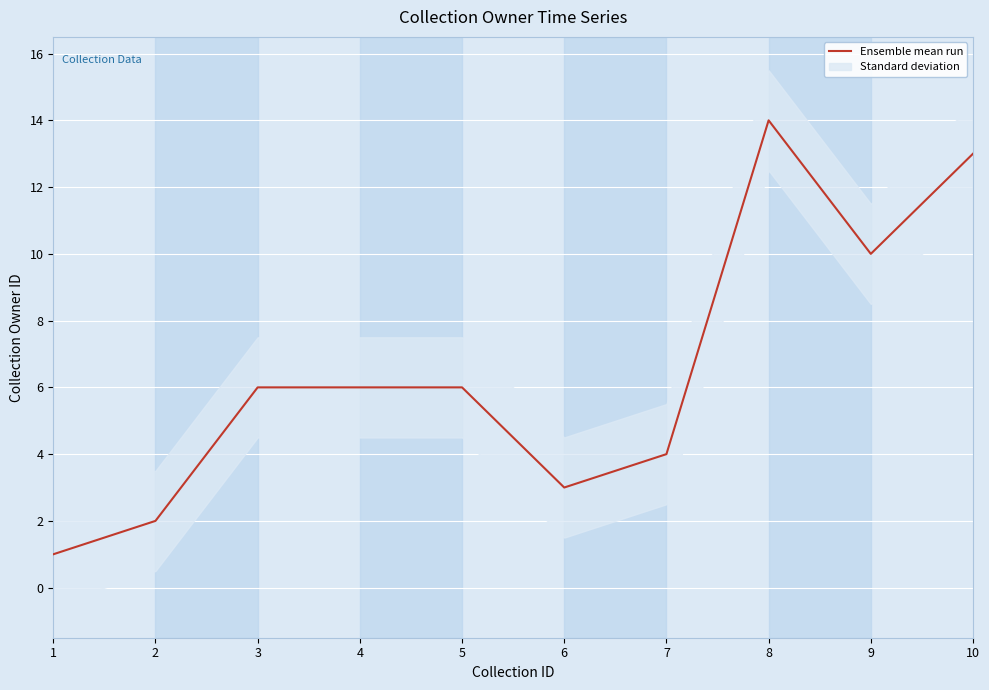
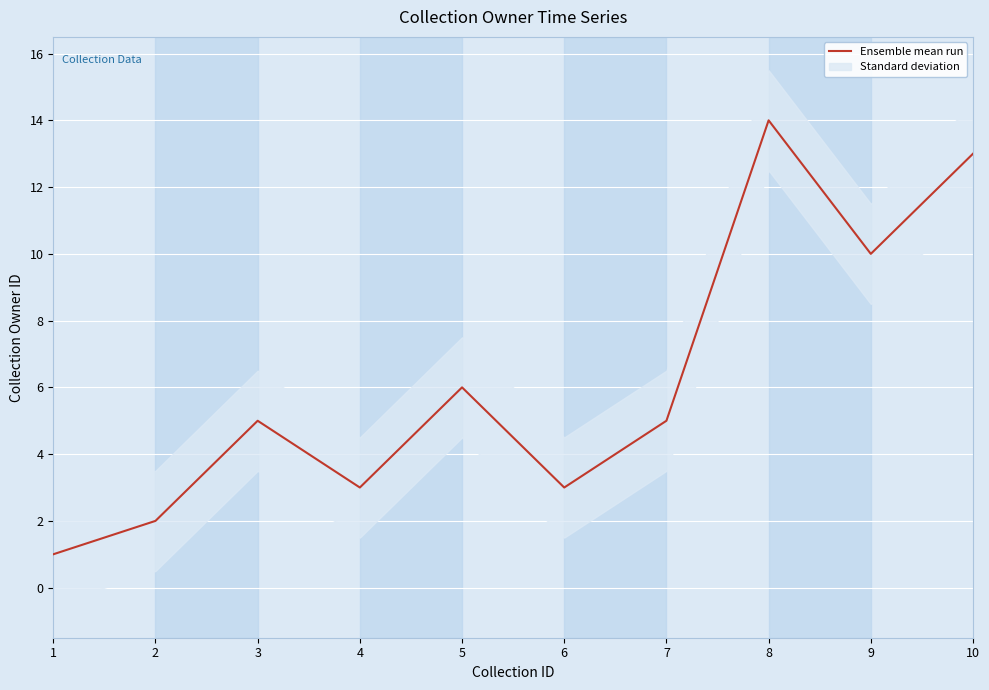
Ensemble mean run, 3: 6 -> 5
Ensemble mean run, 4: 6 -> 3
Ensemble mean run, 7: 4 -> 5
